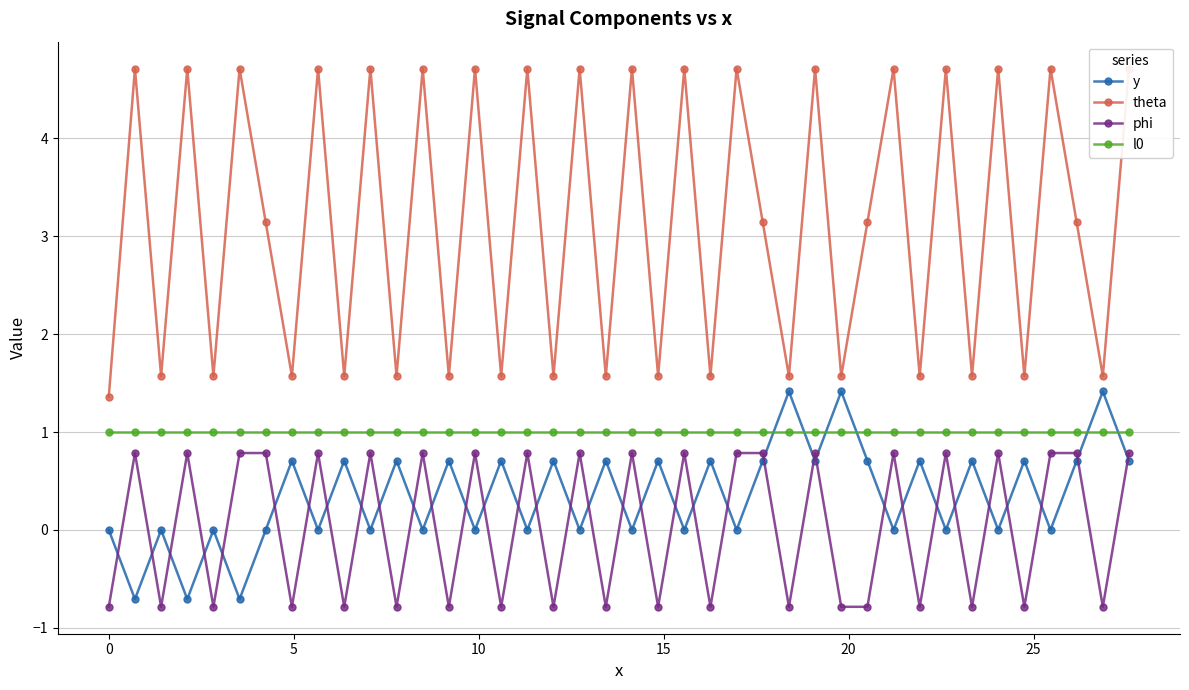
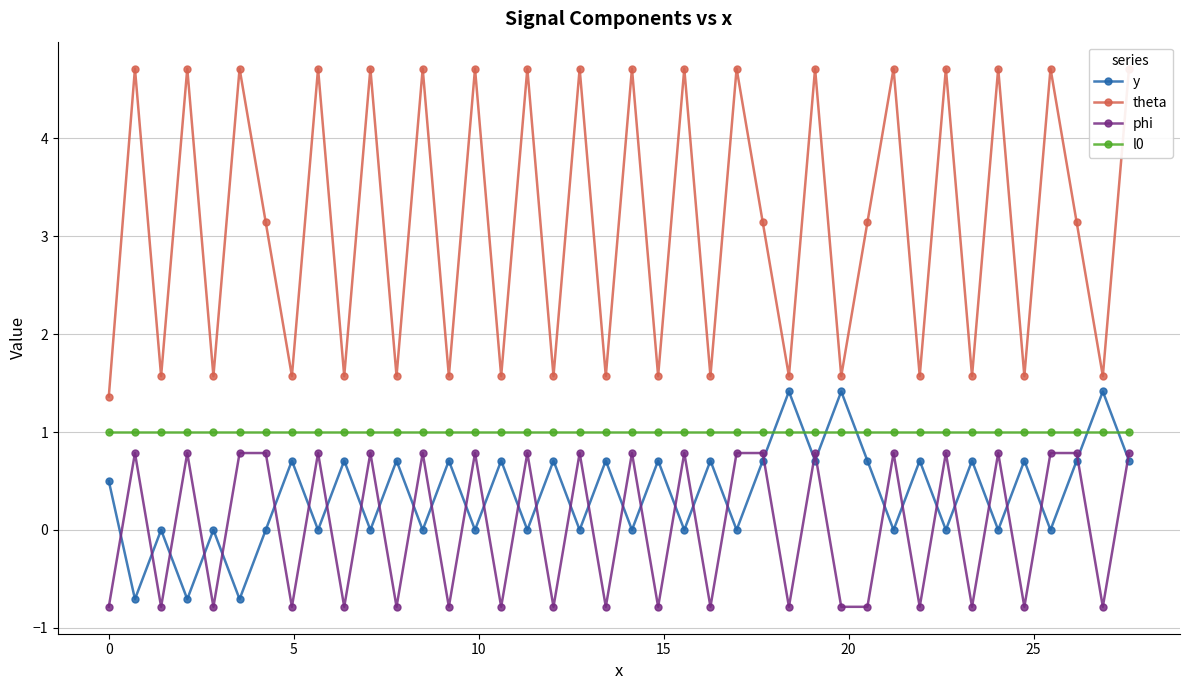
y, 0: 0.0 -> 0.5
